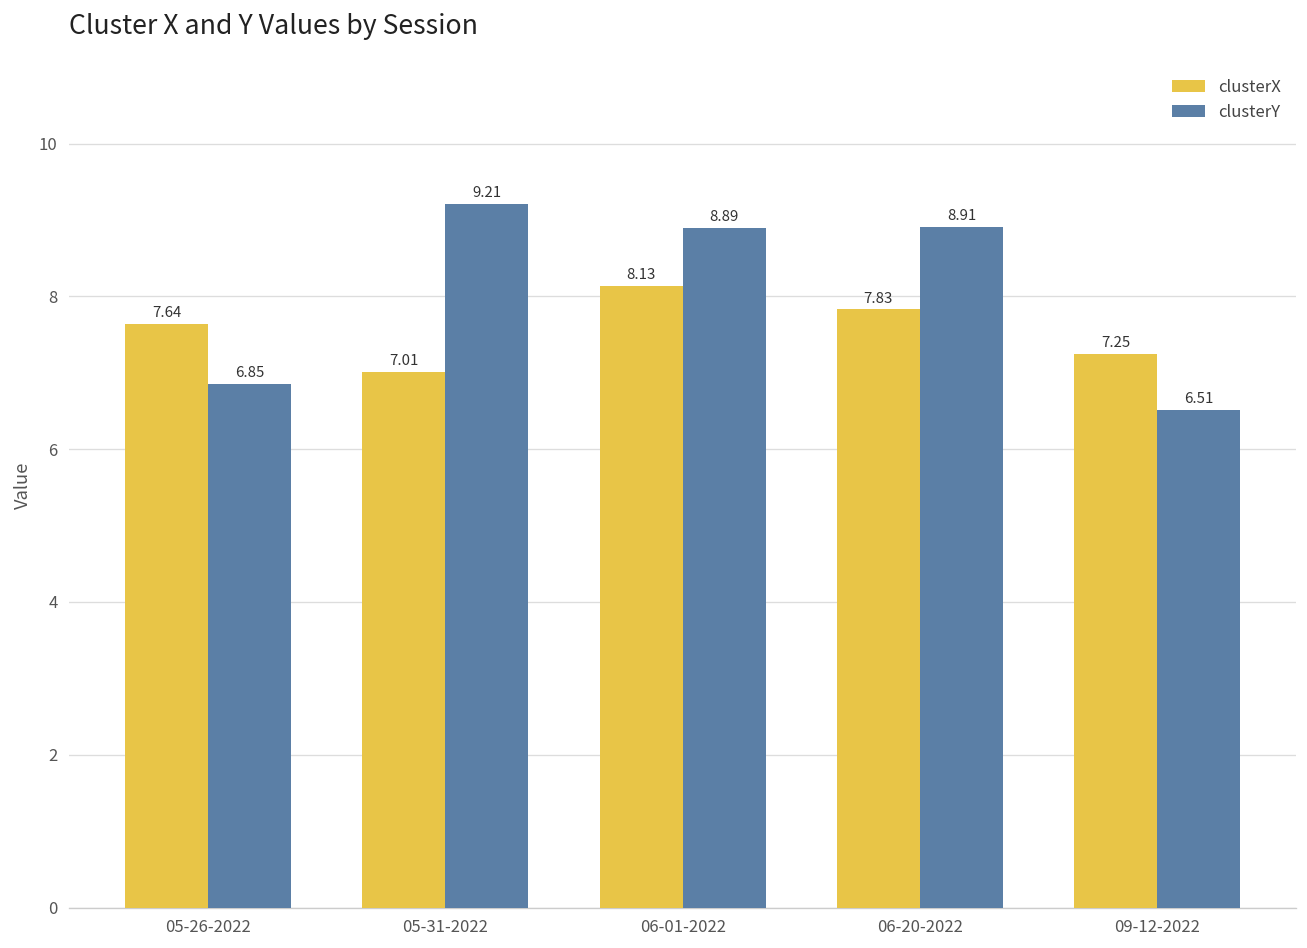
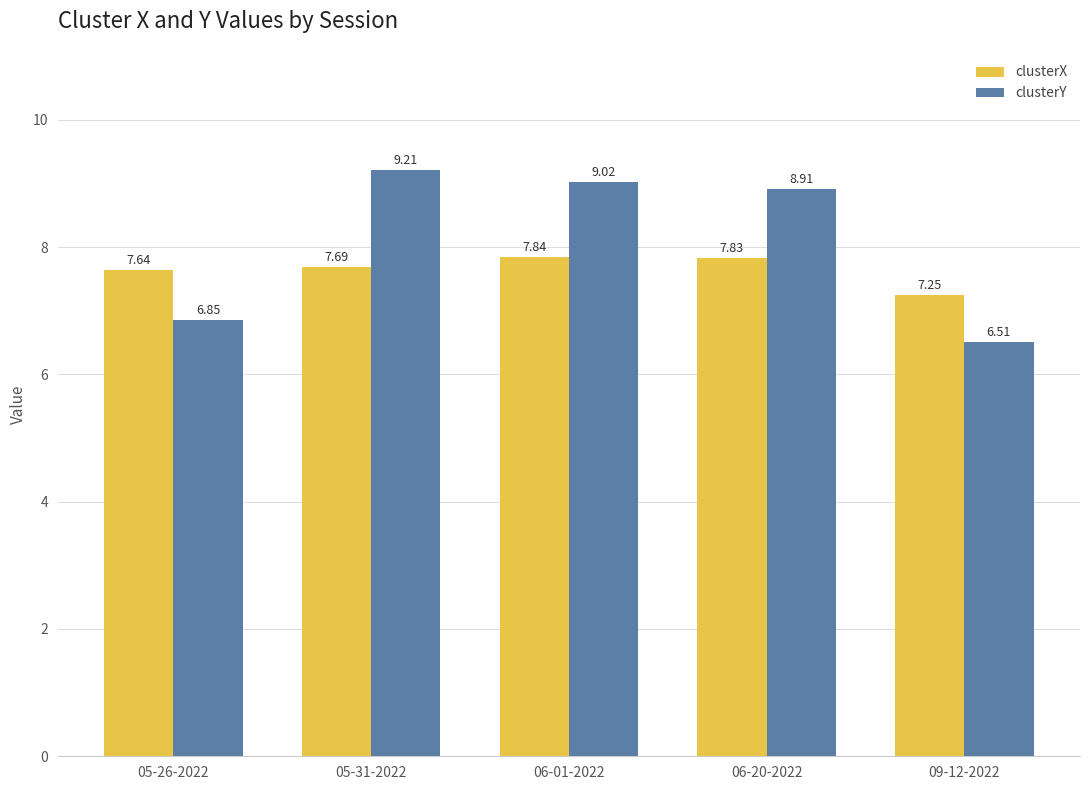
clusterX, 05-31-2022: 7.01 -> 7.69
clusterX, 06-01-2022: 8.13 -> 7.84
clusterY, 06-01-2022: 8.89 -> 9.02
